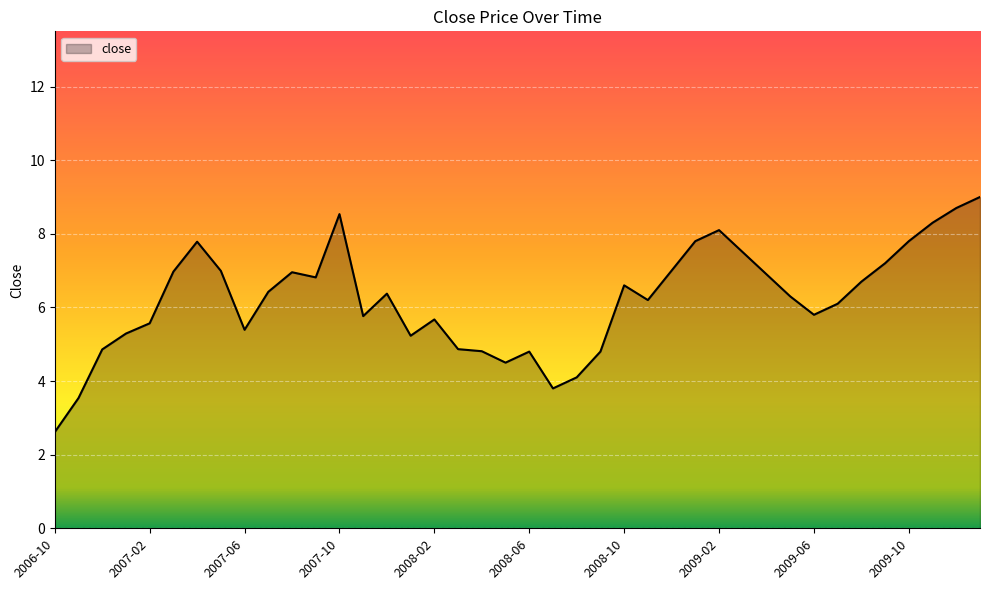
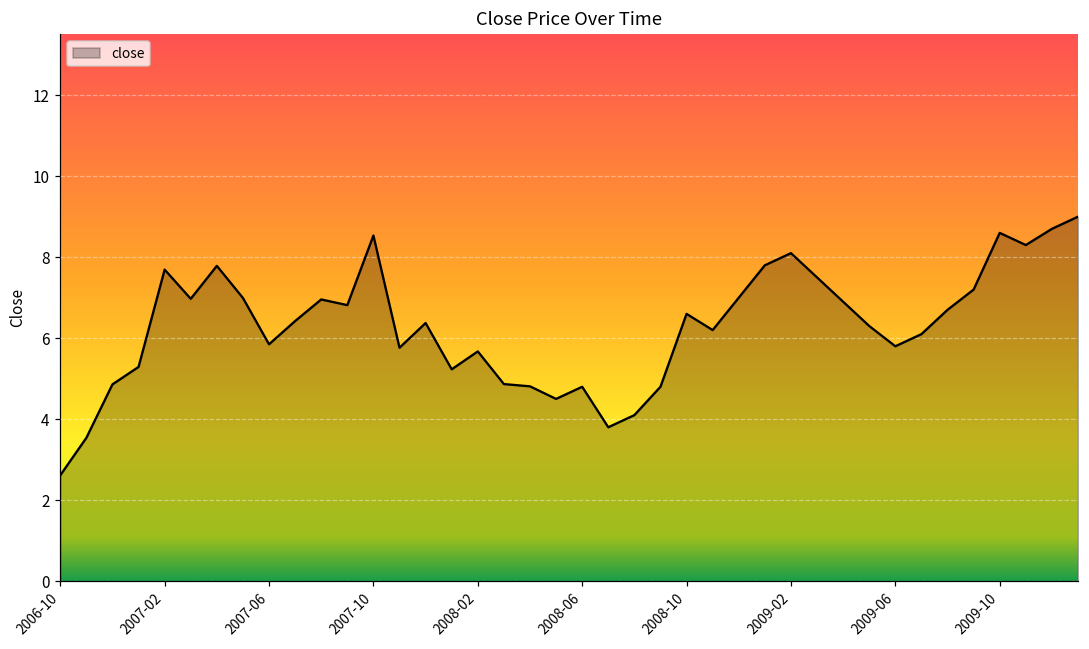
2007-02: 5.6 -> 7.7
2007-06: 5.4 -> 5.8
2009-10: 7.8 -> 8.6
